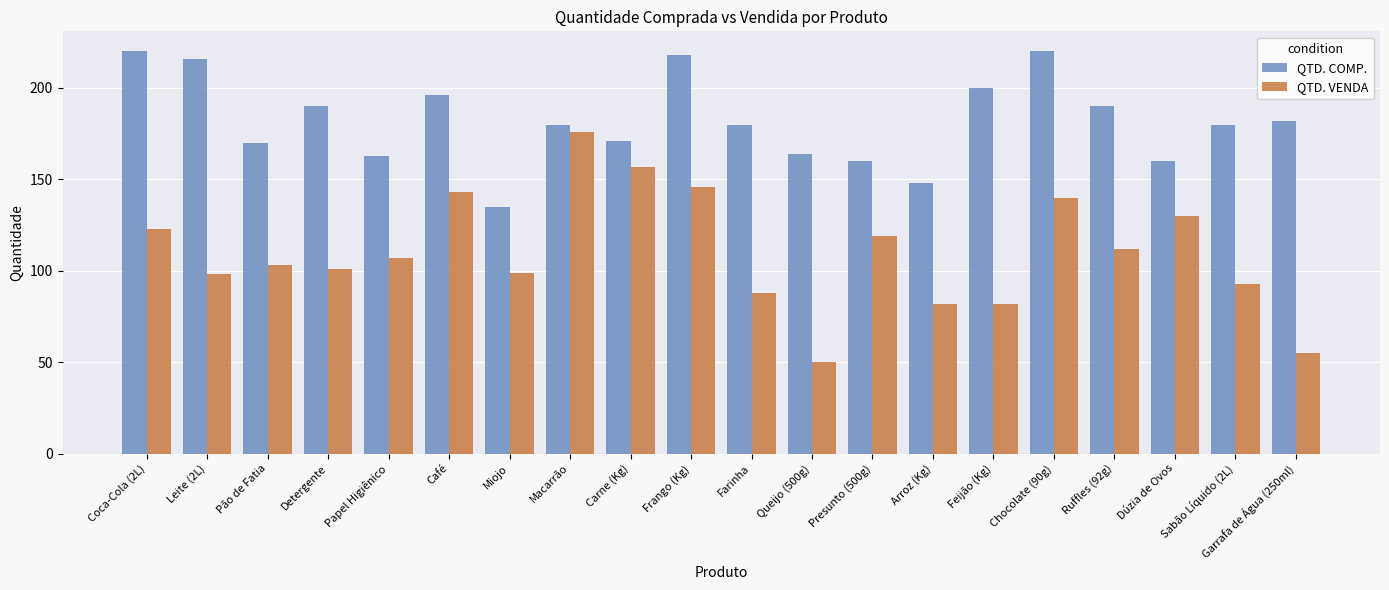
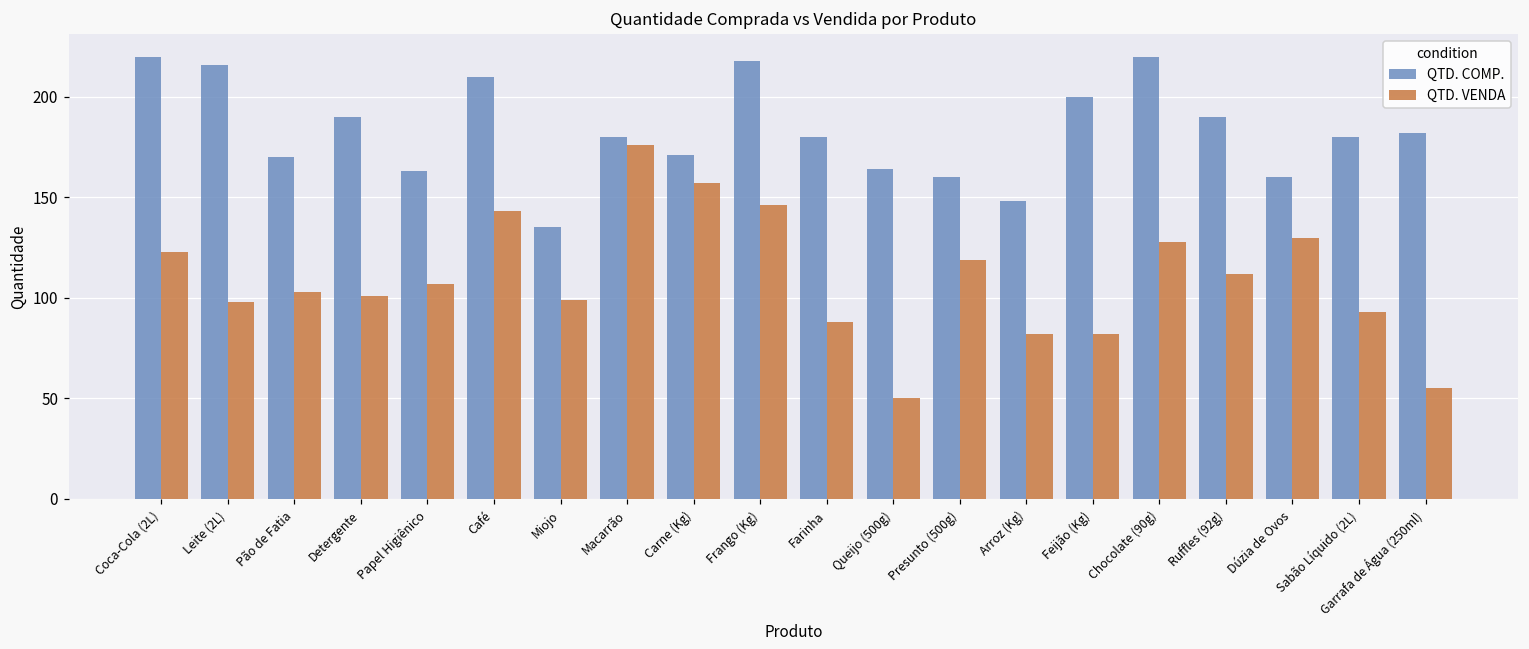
QTD. COMP., Café: 196 -> 210
QTD. VENDA, Chocolate (90g): 140 -> 128
